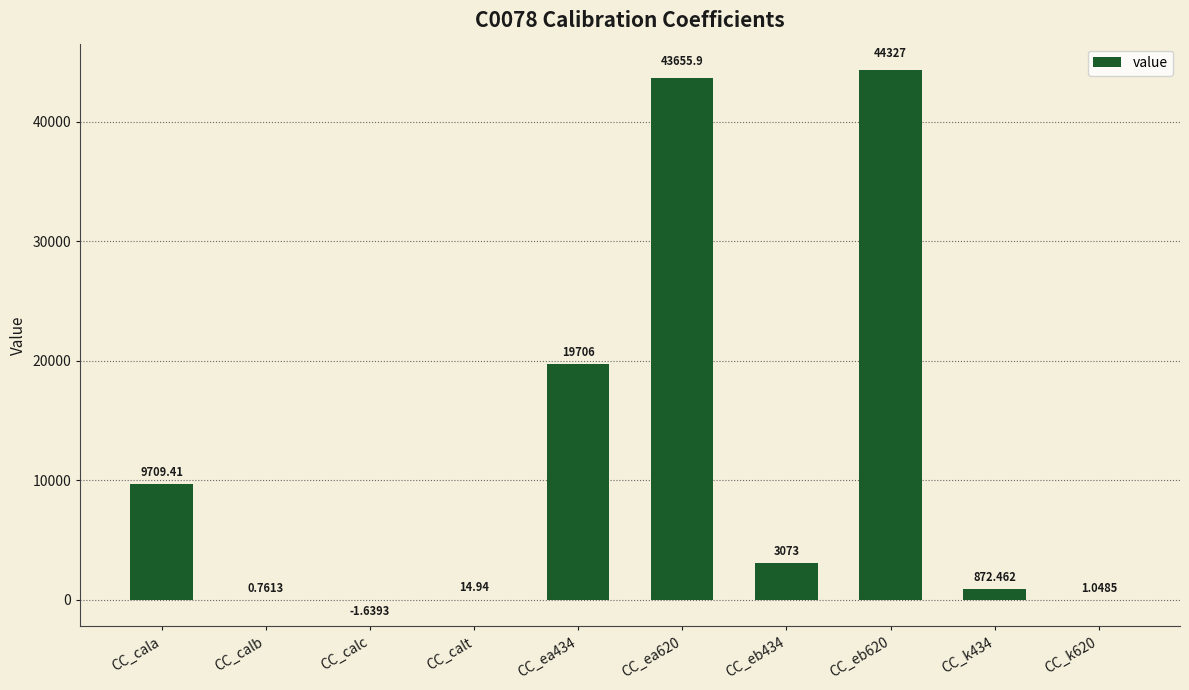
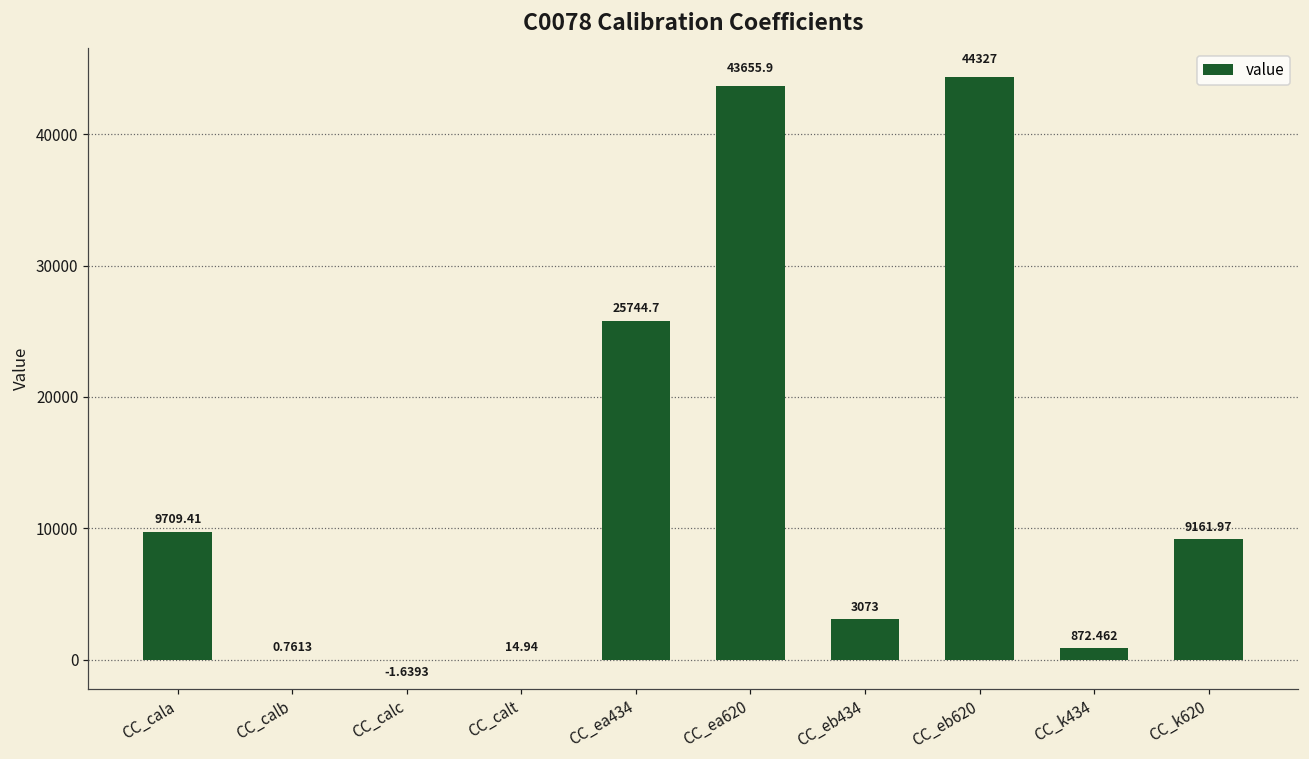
CC_ea434: 19706 -> 25744.7
CC_k620: 1.0485 -> 9161.97
